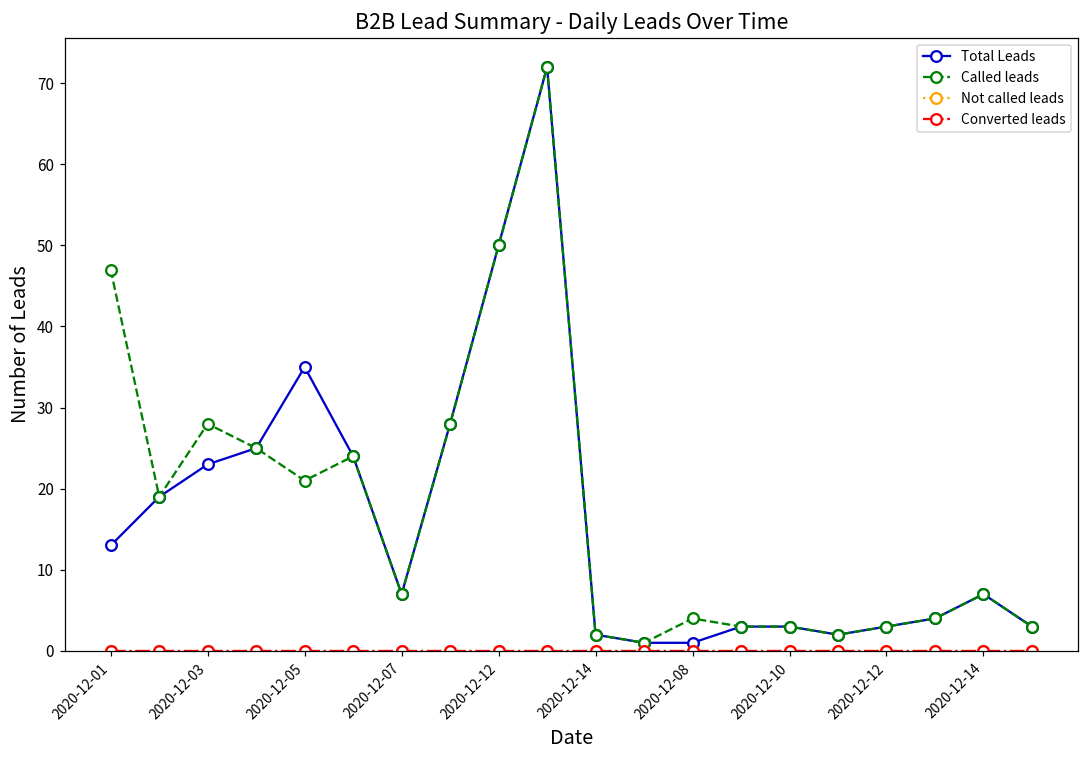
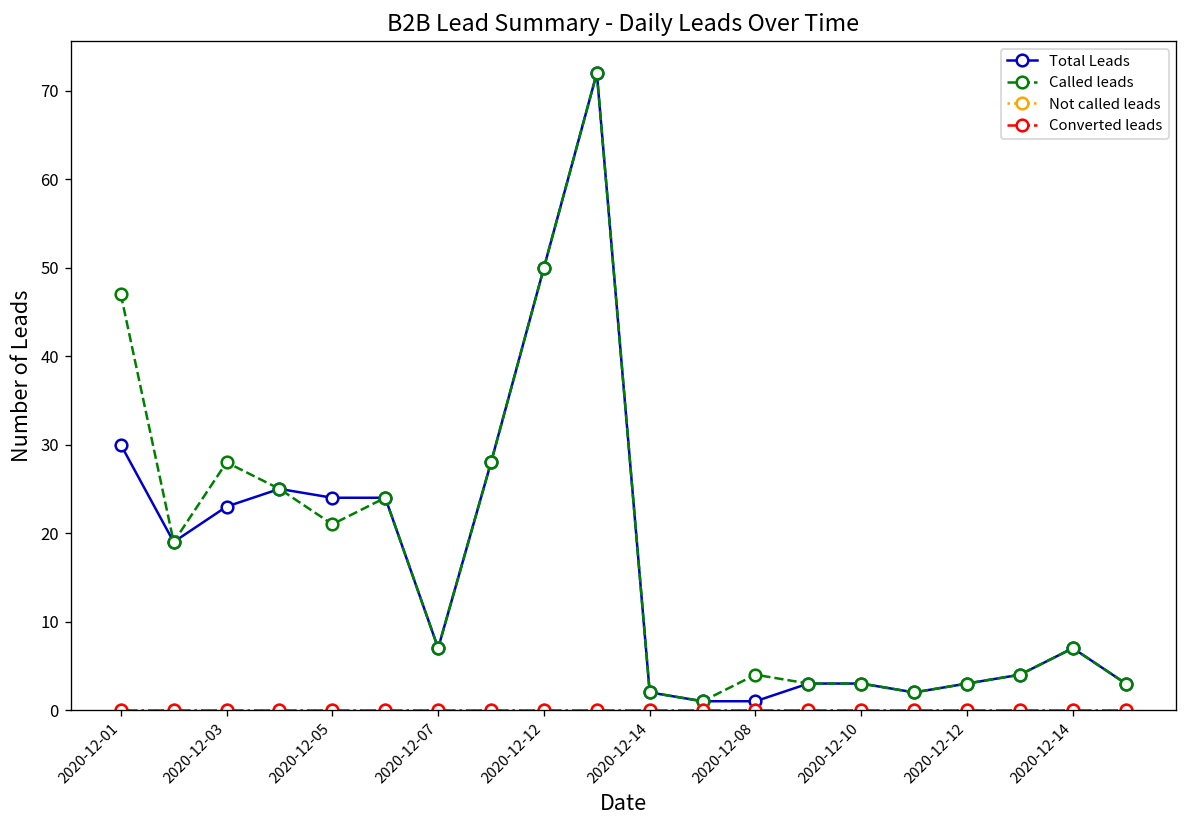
Total Leads, 2020-12-01: 13 -> 30
Total Leads, 2020-12-05: 35 -> 24
